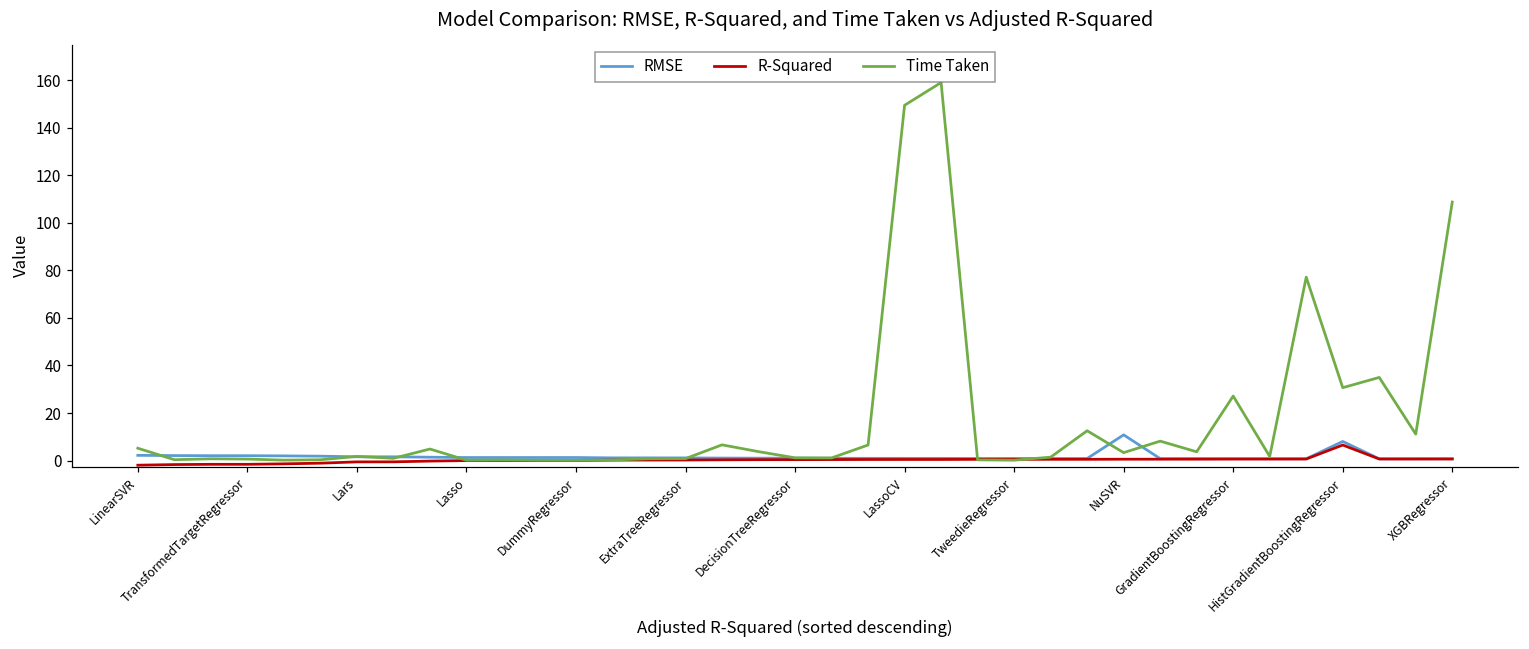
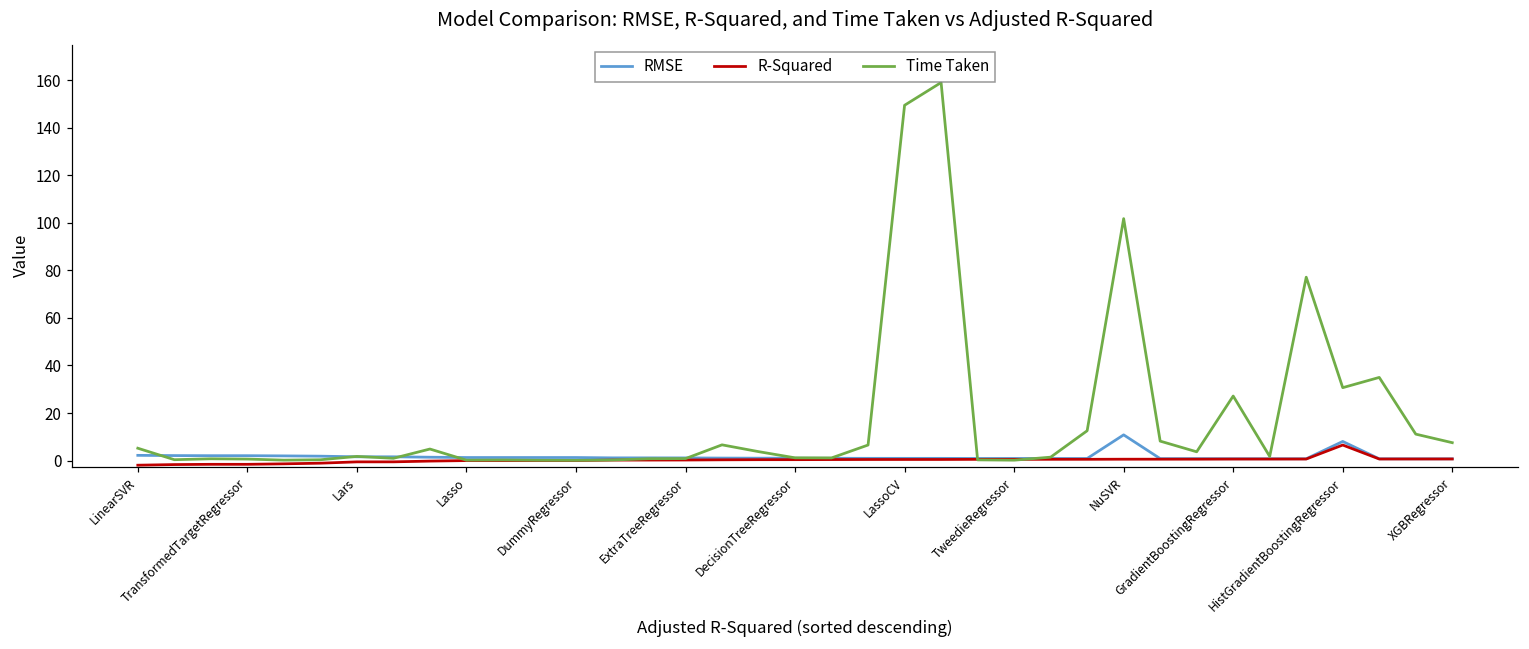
Time Taken, NuSVR: 3 -> 102
Time Taken, XGBRegressor: 109 -> 8
